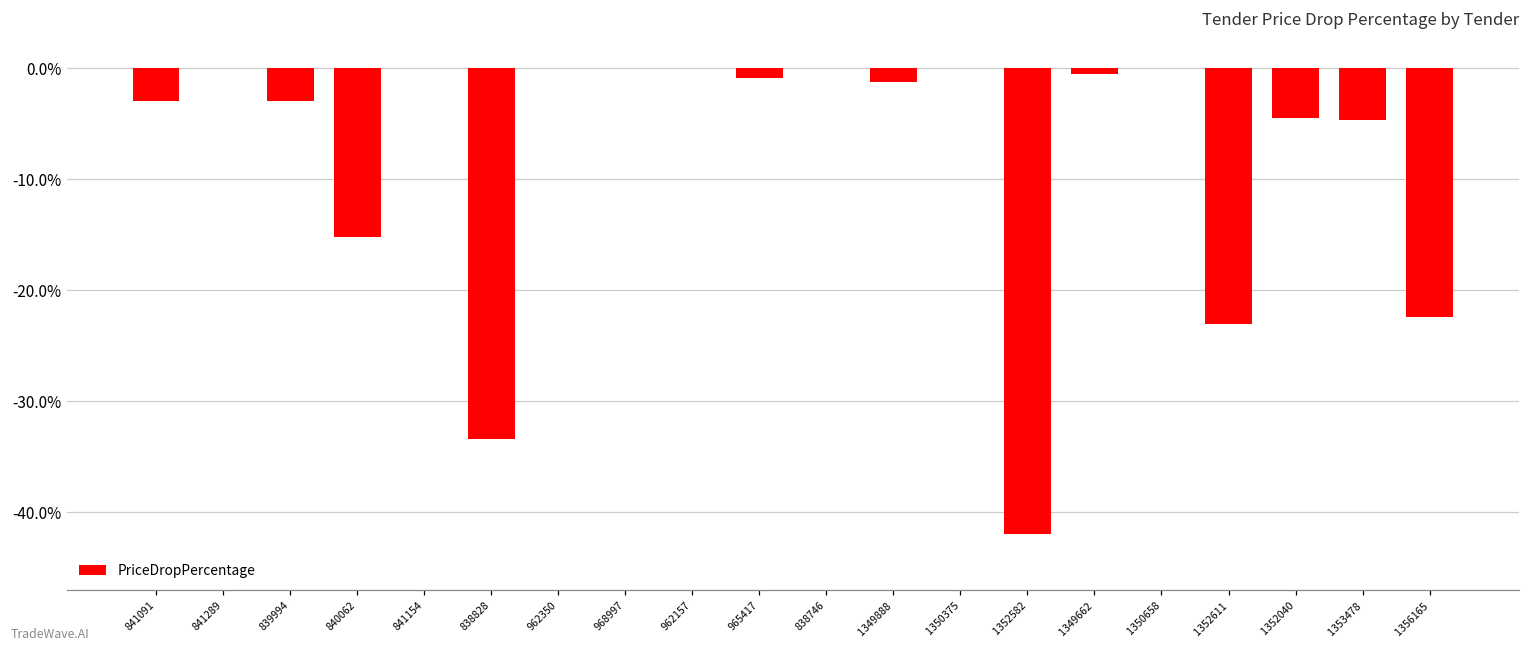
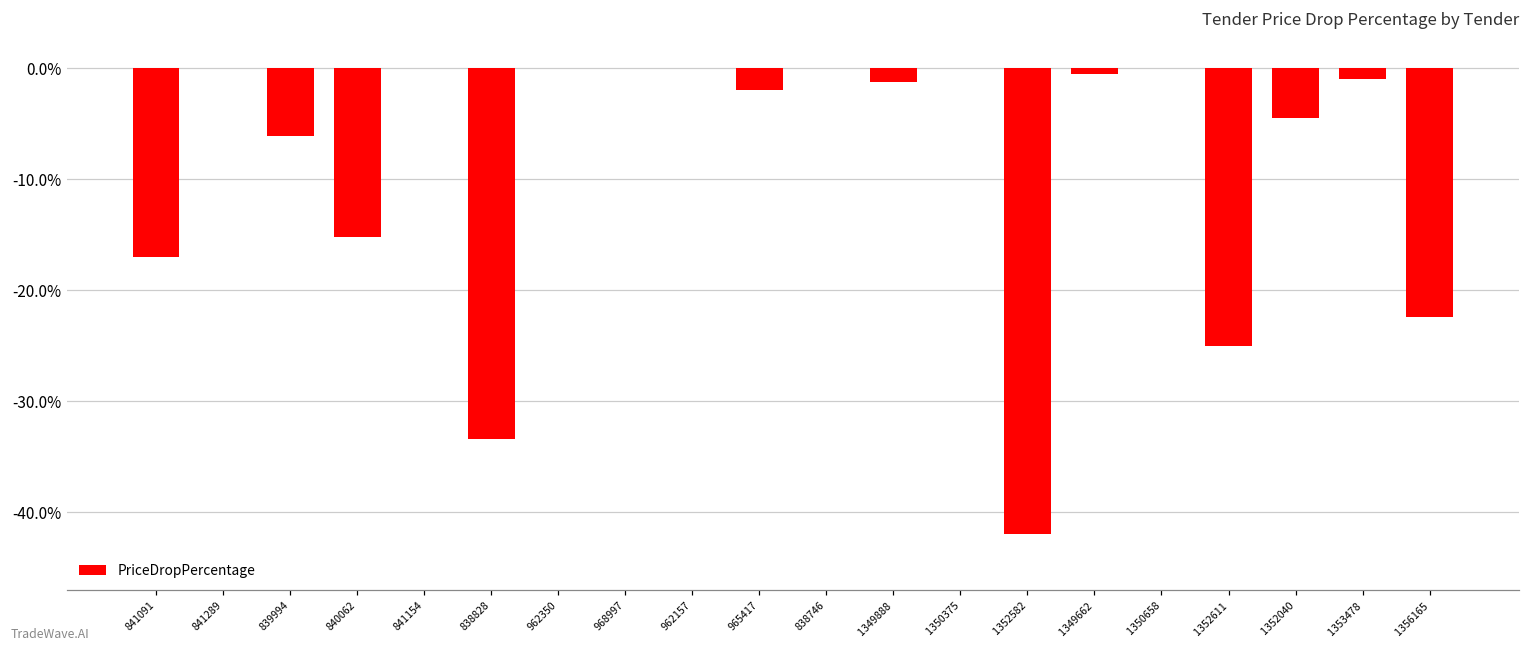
841091: -3% -> -17%
839994: -3.0% -> -6.1%
965417: -0.9% -> -2.0%
1352611: -23.1% -> -25.0%
1353478: -4.7% -> -1.0%
